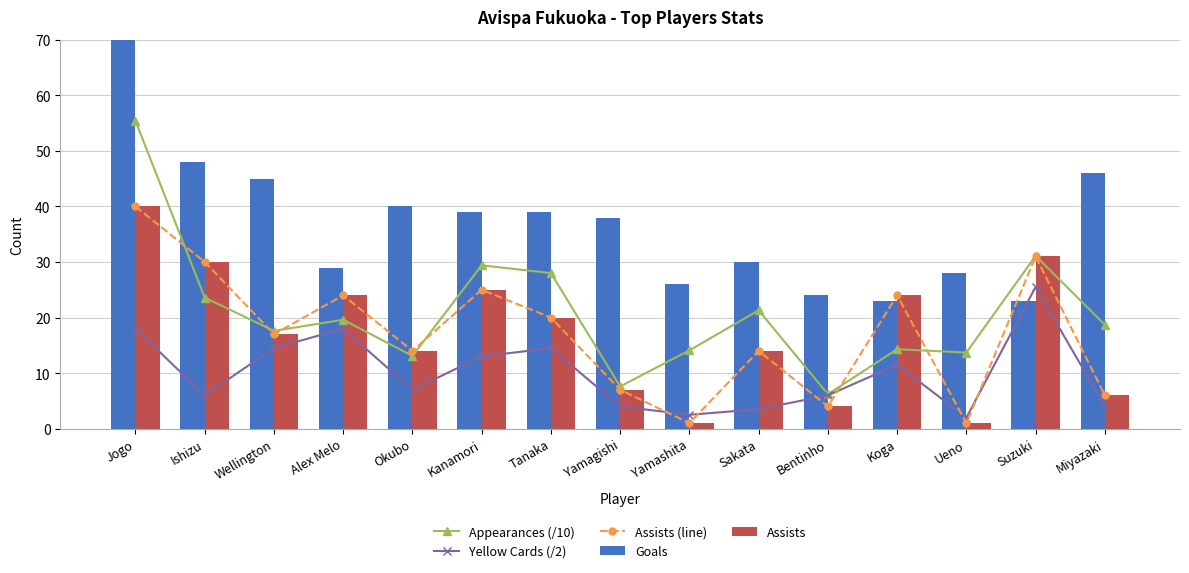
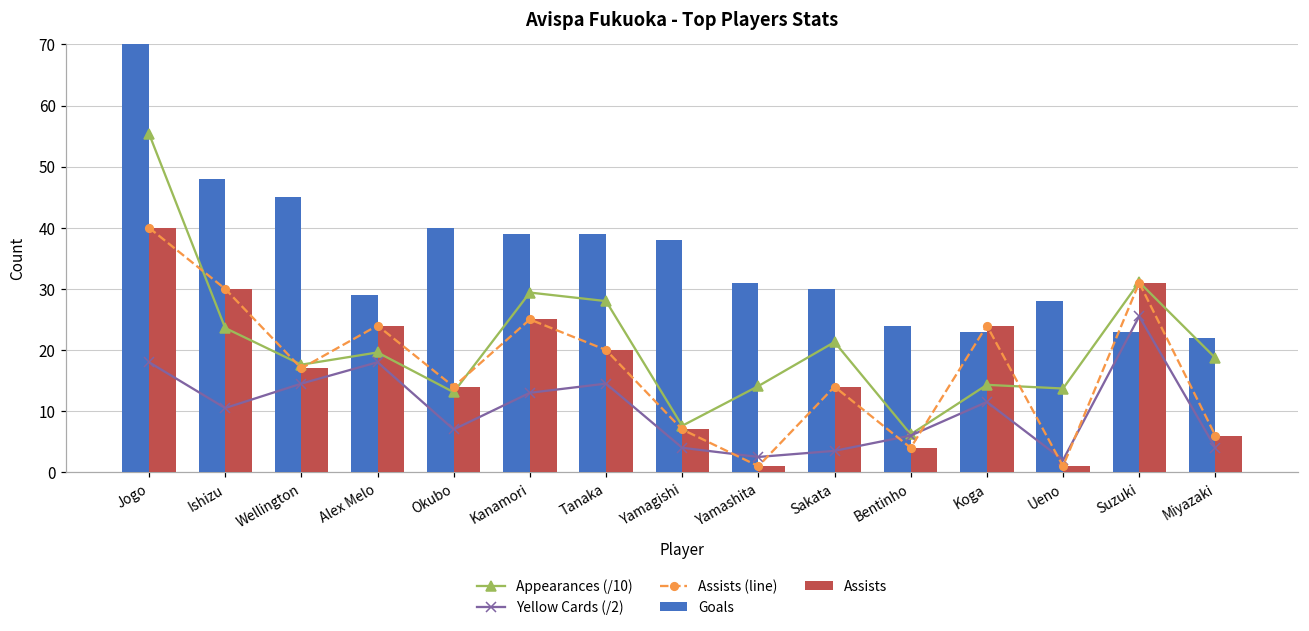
Yellow Cards (/2), Ishizu: 6 -> 11
Goals, Yamashita: 26 -> 31
Goals, Miyazaki: 46 -> 22
